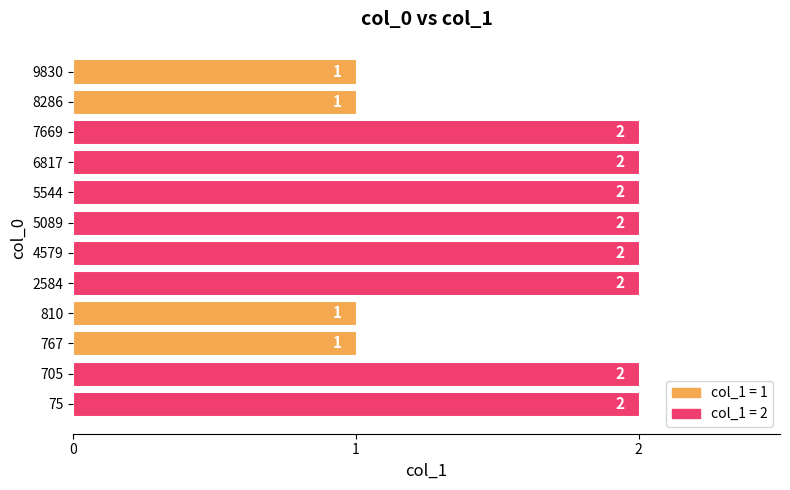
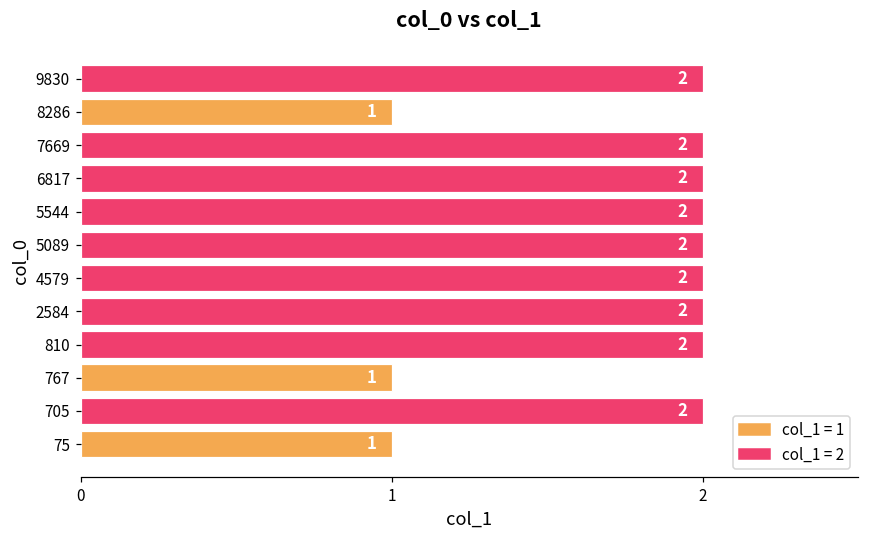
9830: 1 -> 2
810: 1 -> 2
75: 2 -> 1
